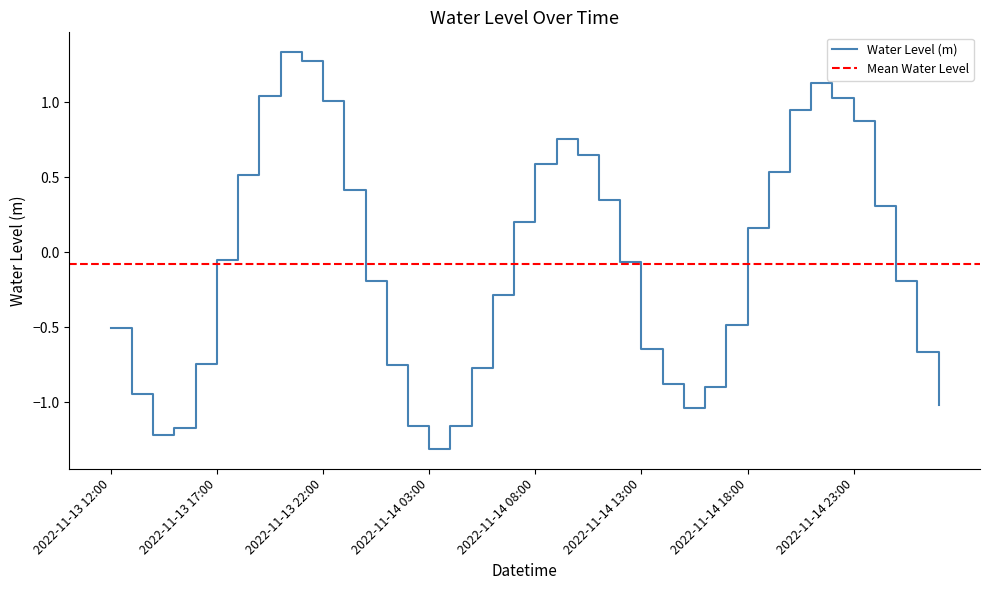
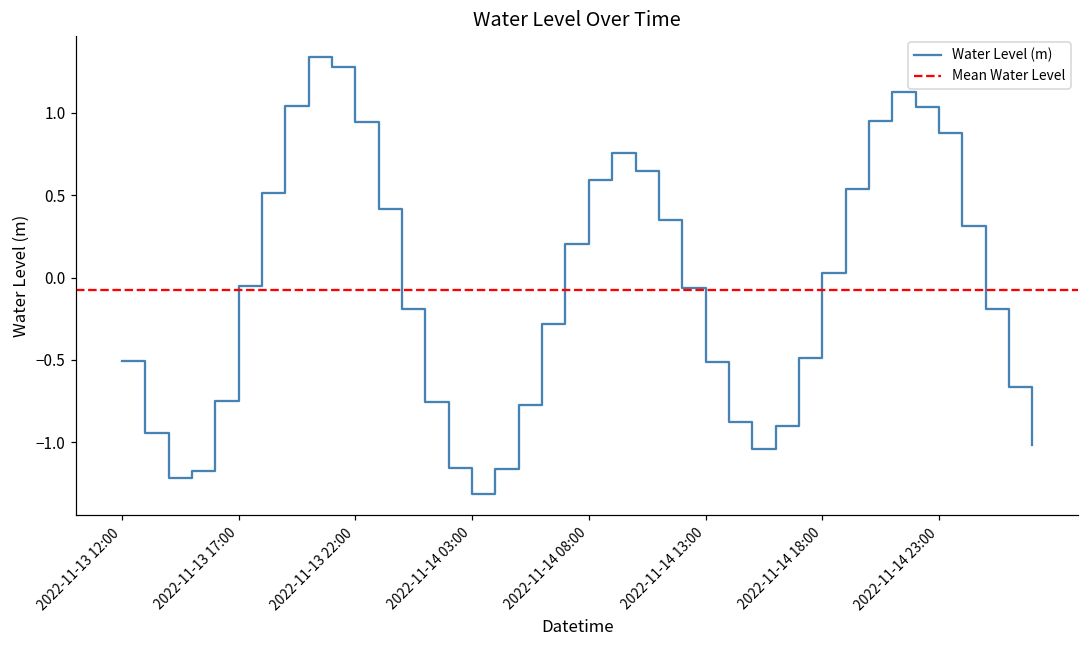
2022-11-13 22:00: 1.01 -> 0.94
2022-11-14 13:00: -0.65 -> -0.51
2022-11-14 18:00: 0.16 -> 0.03
